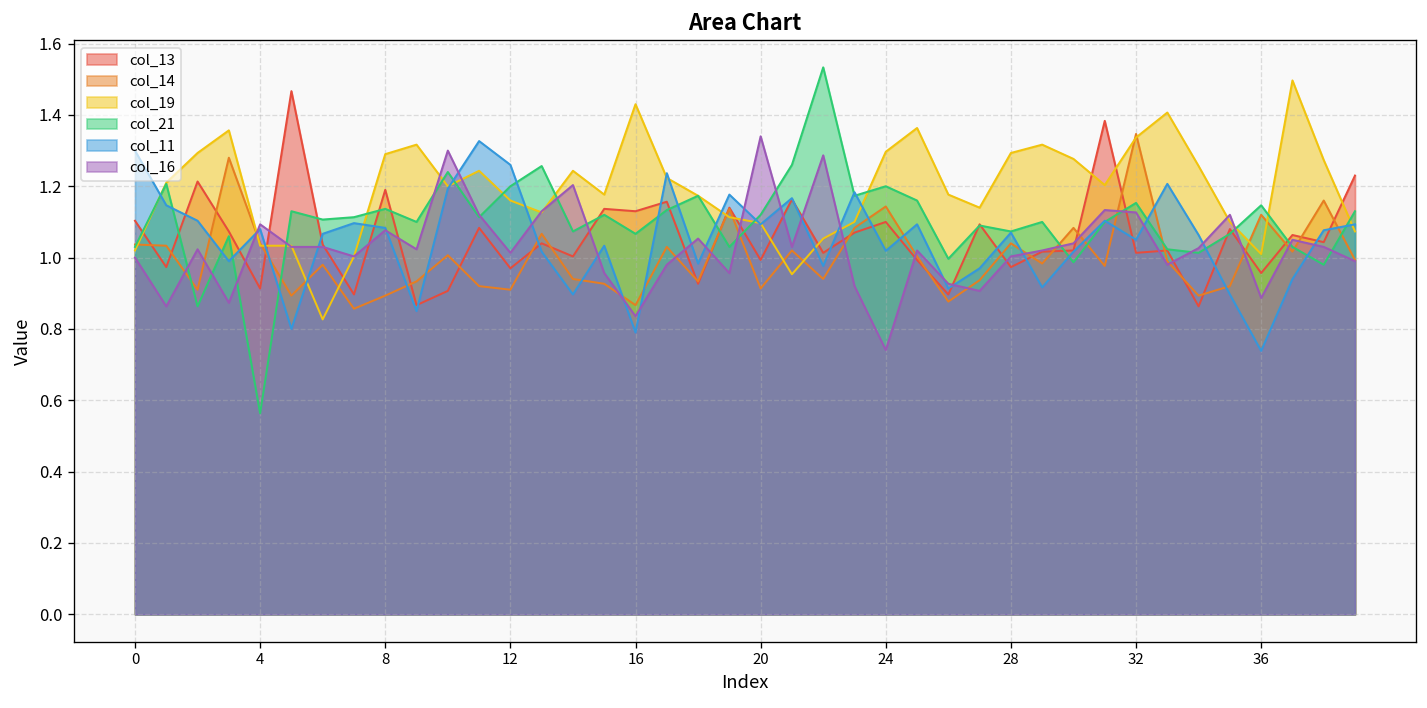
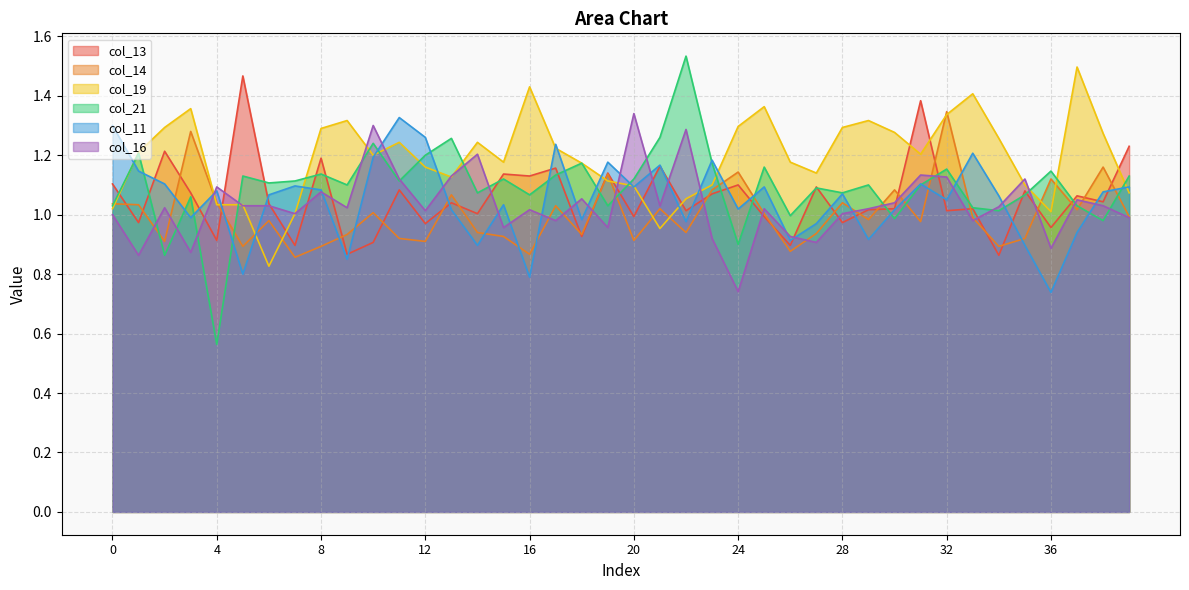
col_16, 16: 0.84 -> 1.02
col_21, 24: 1.2 -> 0.9
